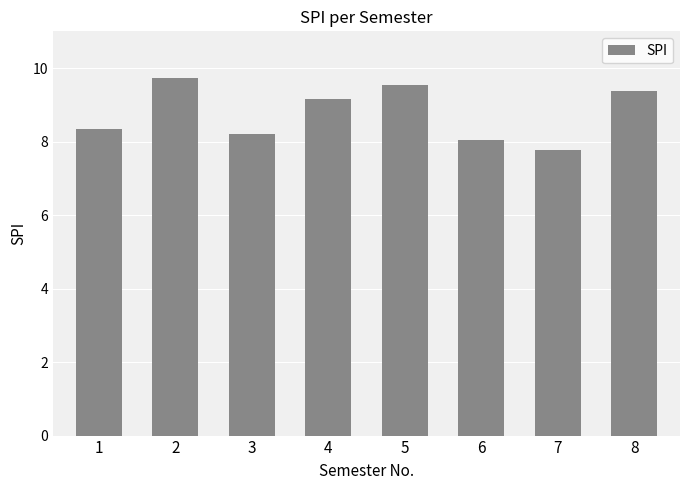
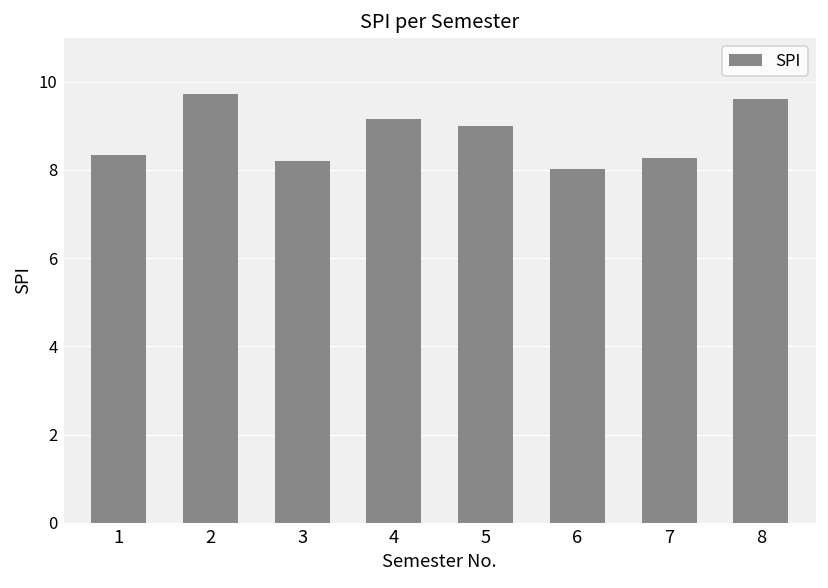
5: 9.5 -> 9.0
7: 7.8 -> 8.3
8: 9.4 -> 9.6
